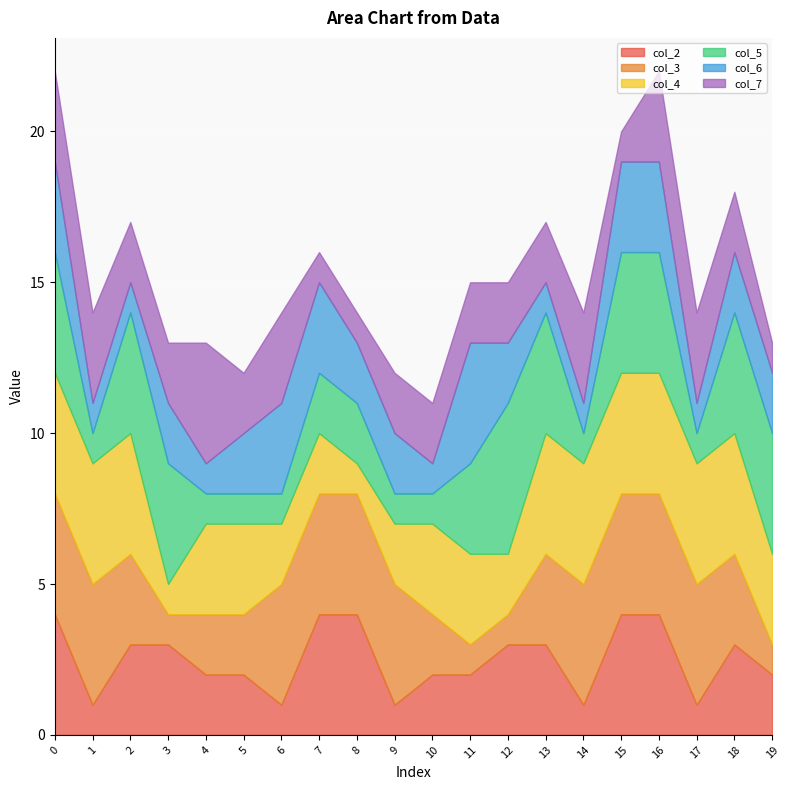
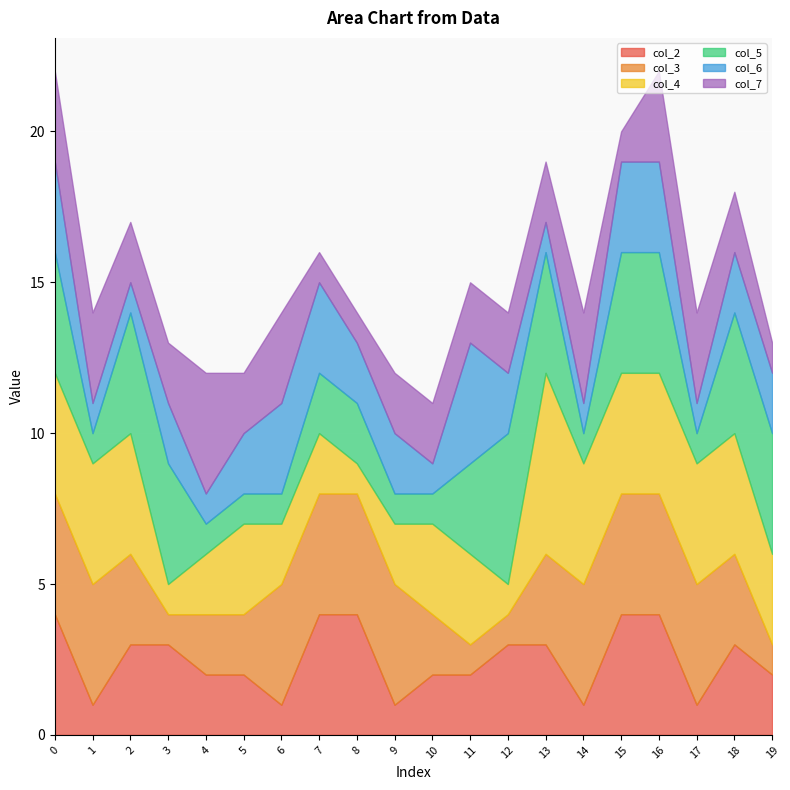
col_4, 4: 3 -> 2
col_4, 12: 2 -> 1
col_4, 13: 4 -> 6
